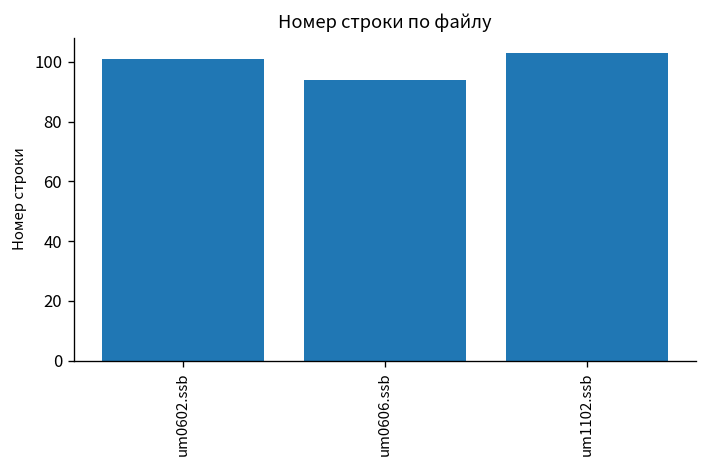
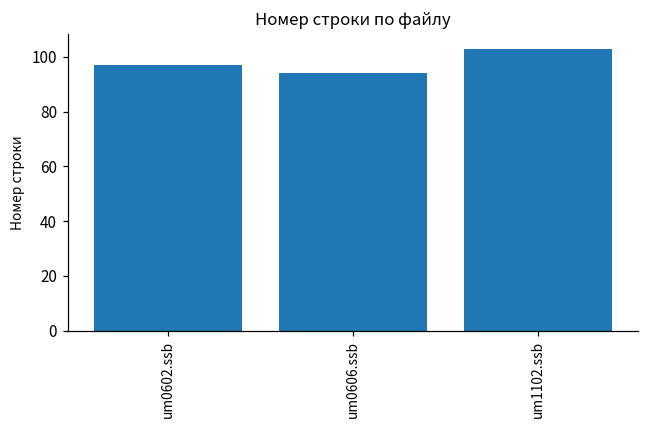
um0602.ssb: 101 -> 97
